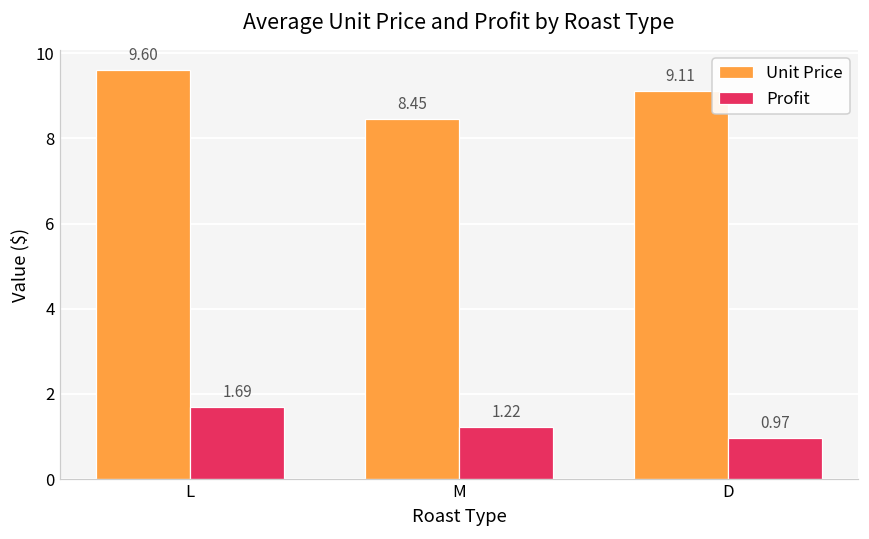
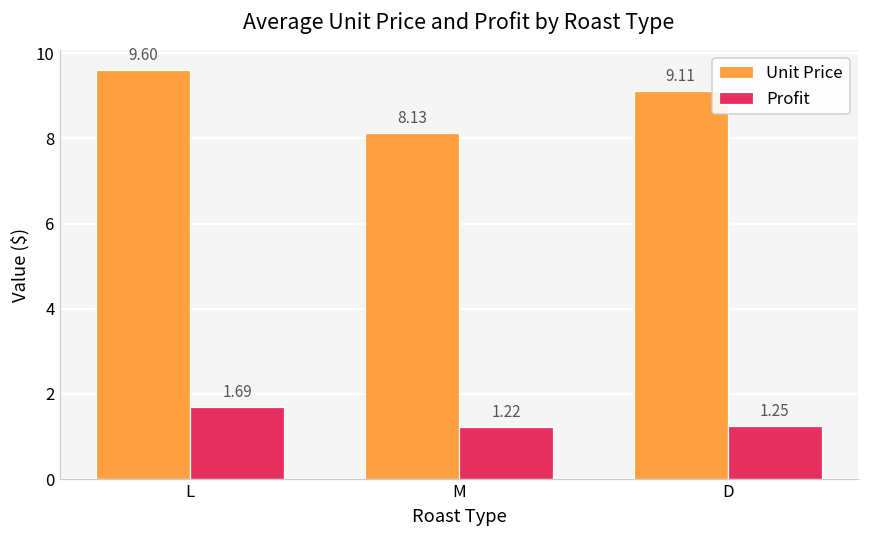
Unit Price, M: 8.45 -> 8.13
Profit, D: 0.97 -> 1.25
